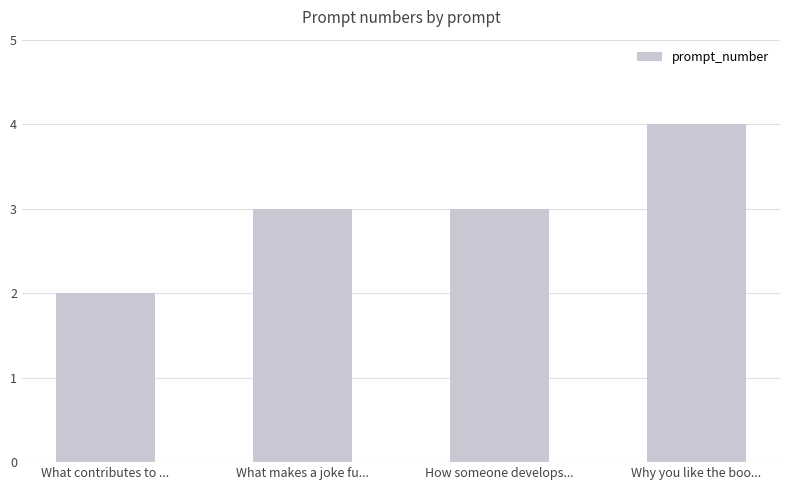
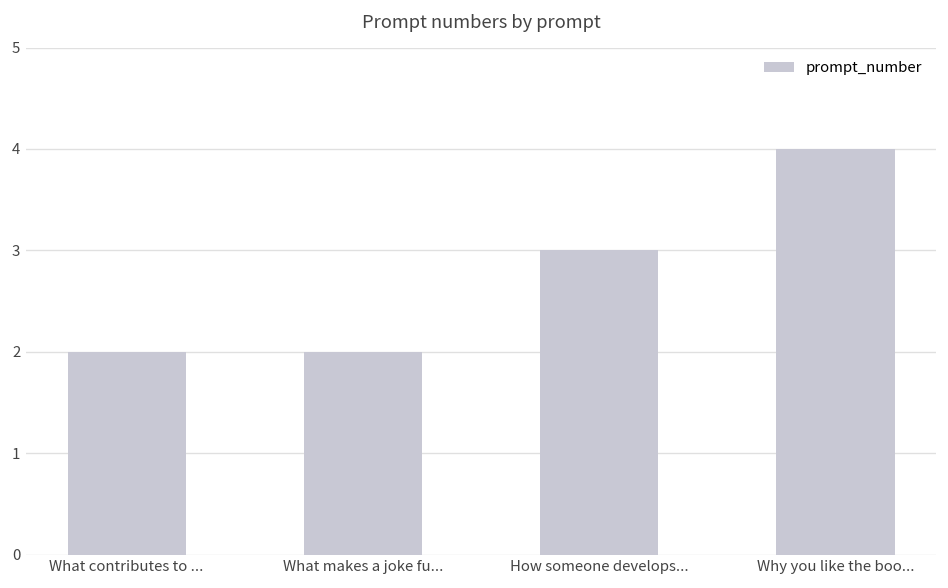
What makes a joke fu...: 3 -> 2
